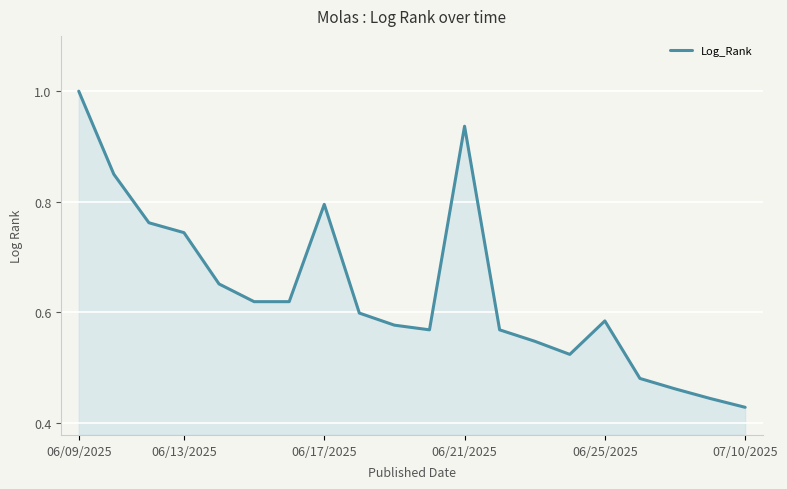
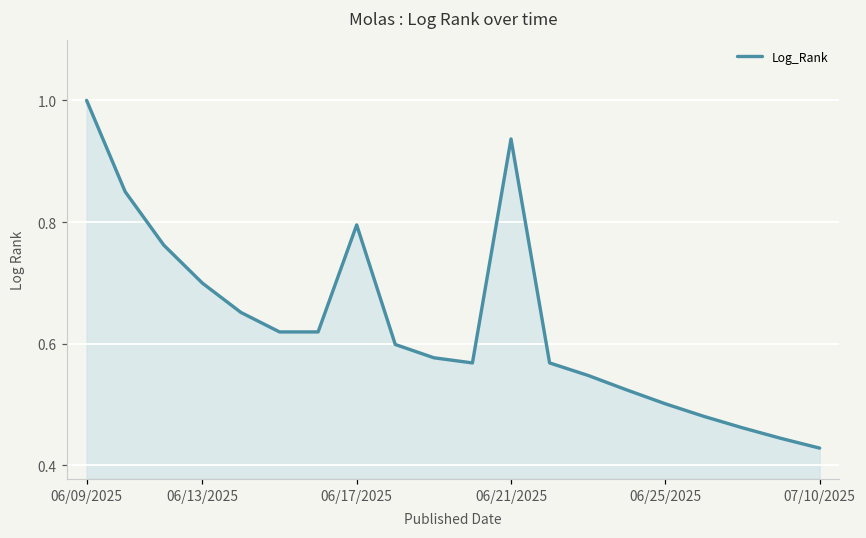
06/13/2025: 0.74 -> 0.70
06/25/2025: 0.58 -> 0.50
